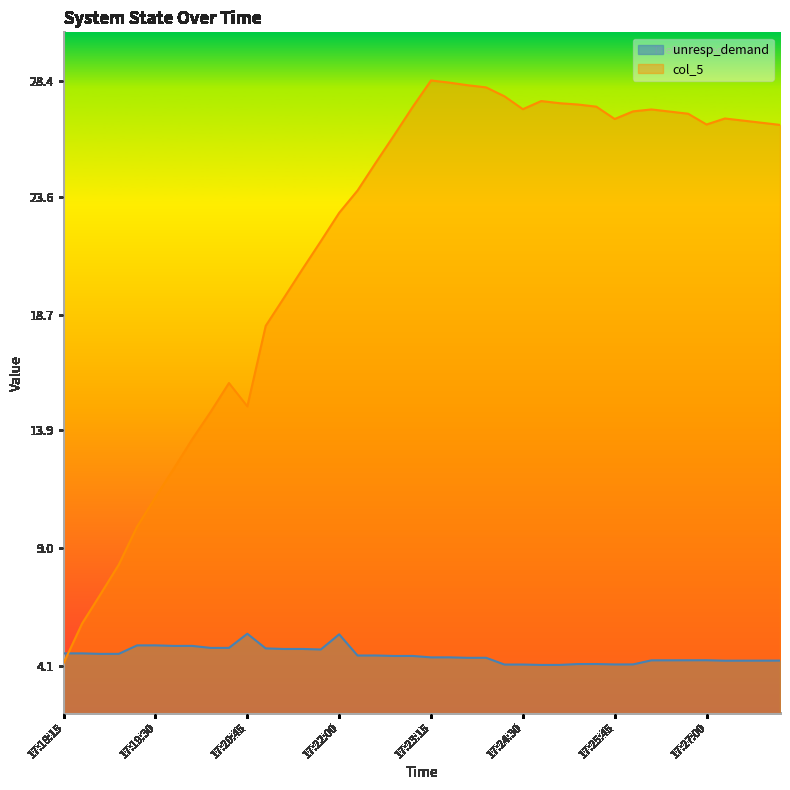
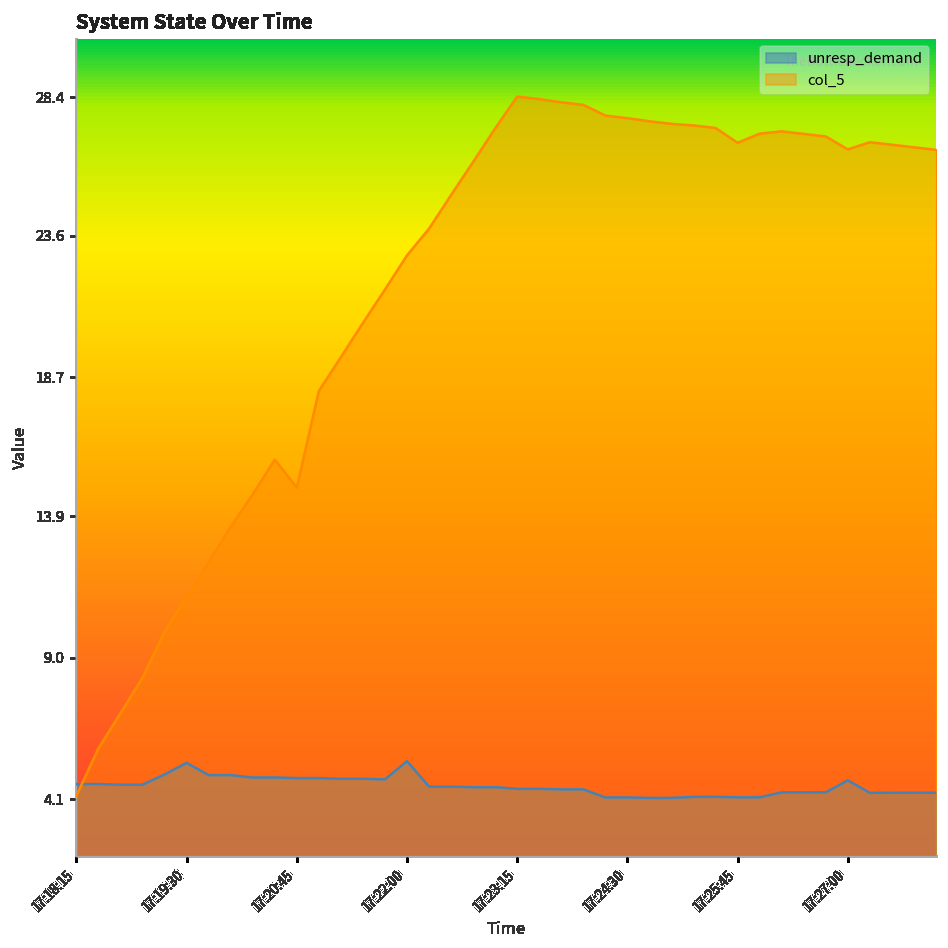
unresp_demand, 17:19:30: 5.0 -> 5.4
unresp_demand, 17:20:45: 5.4 -> 4.8
col_5, 17:24:30: 27.2 -> 27.7
unresp_demand, 17:27:00: 4.3 -> 4.7
